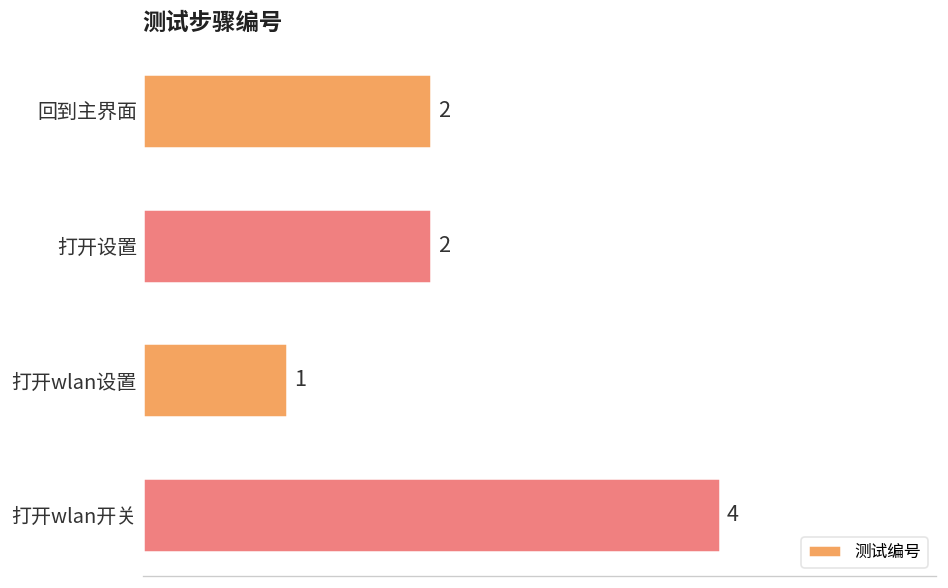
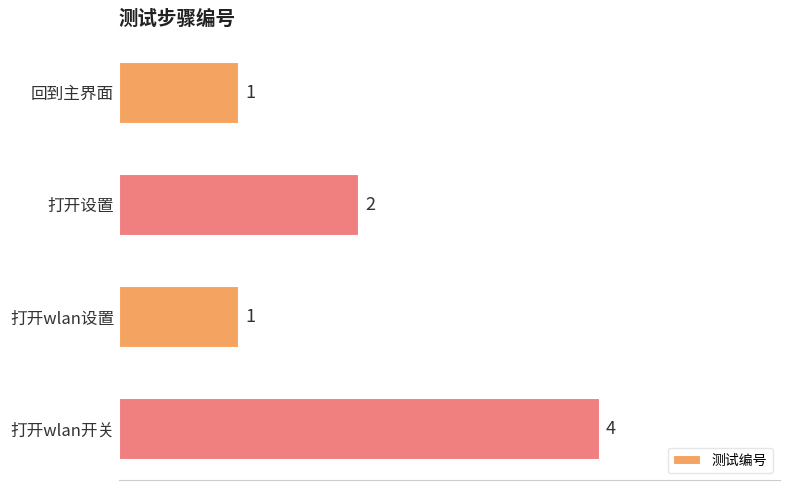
回到主界面: 2 -> 1
